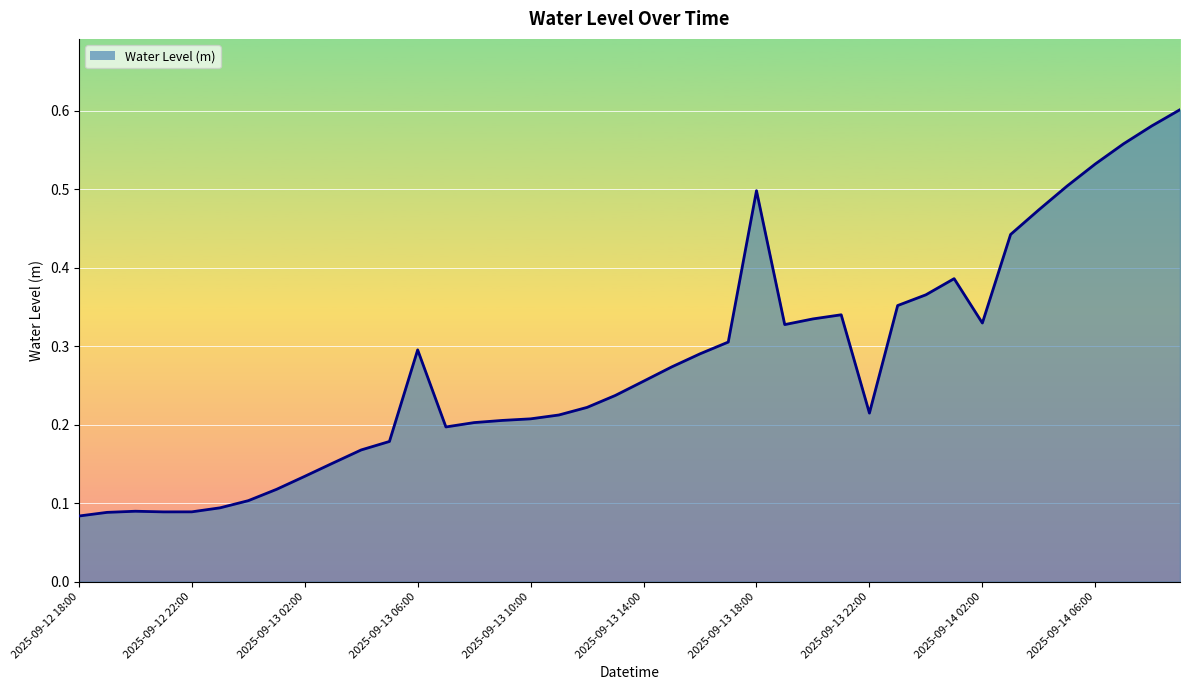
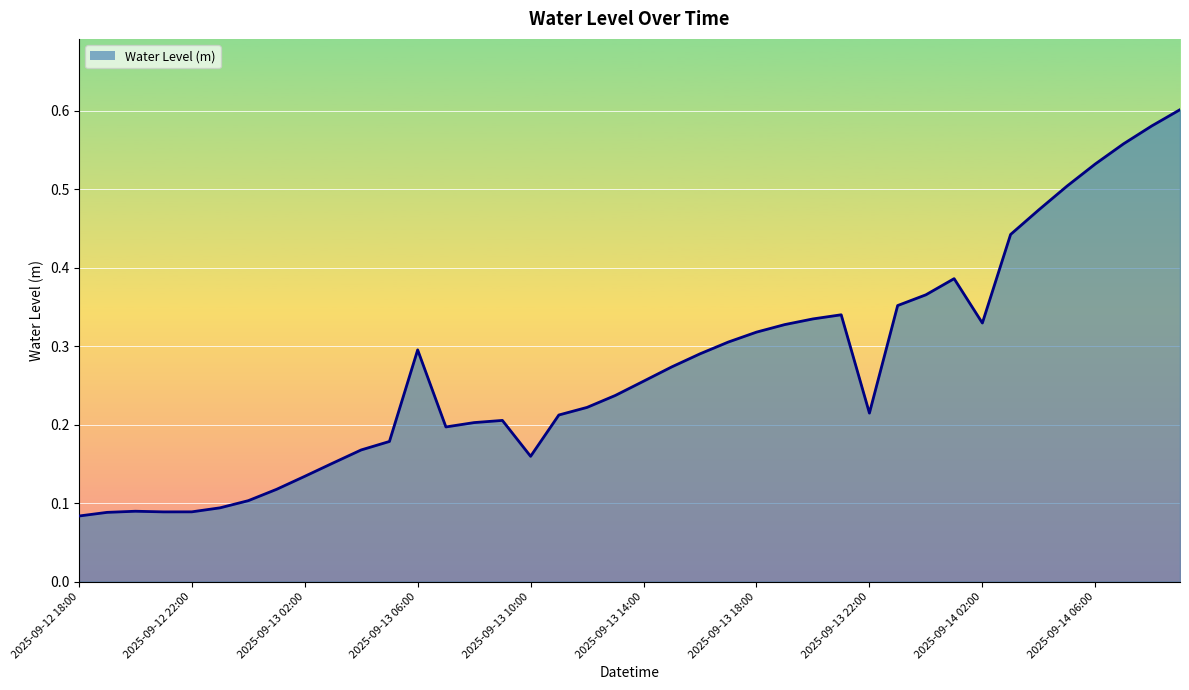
2025-09-13 10:00: 0.21 -> 0.16
2025-09-13 18:00: 0.50 -> 0.32
